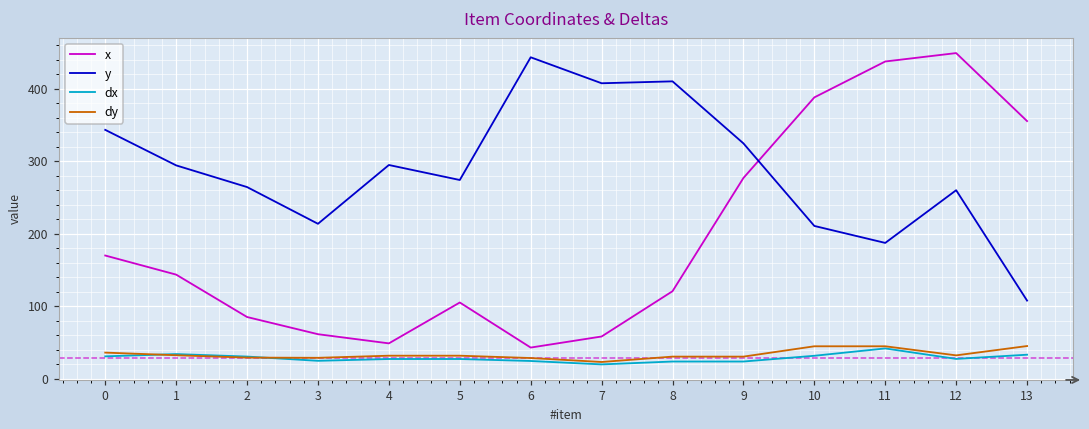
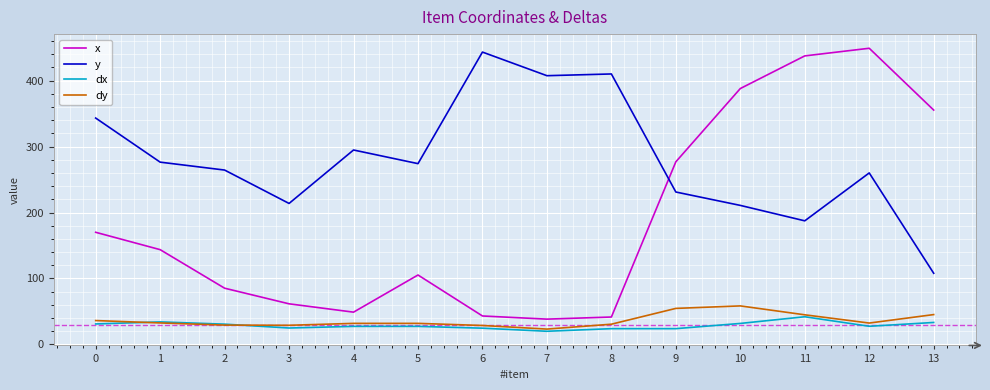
y, 1: 290 -> 280
x, 7: 60 -> 40
x, 8: 120 -> 40
y, 9: 320 -> 230
dy, 9: 30 -> 50
dy, 10: 40 -> 60
